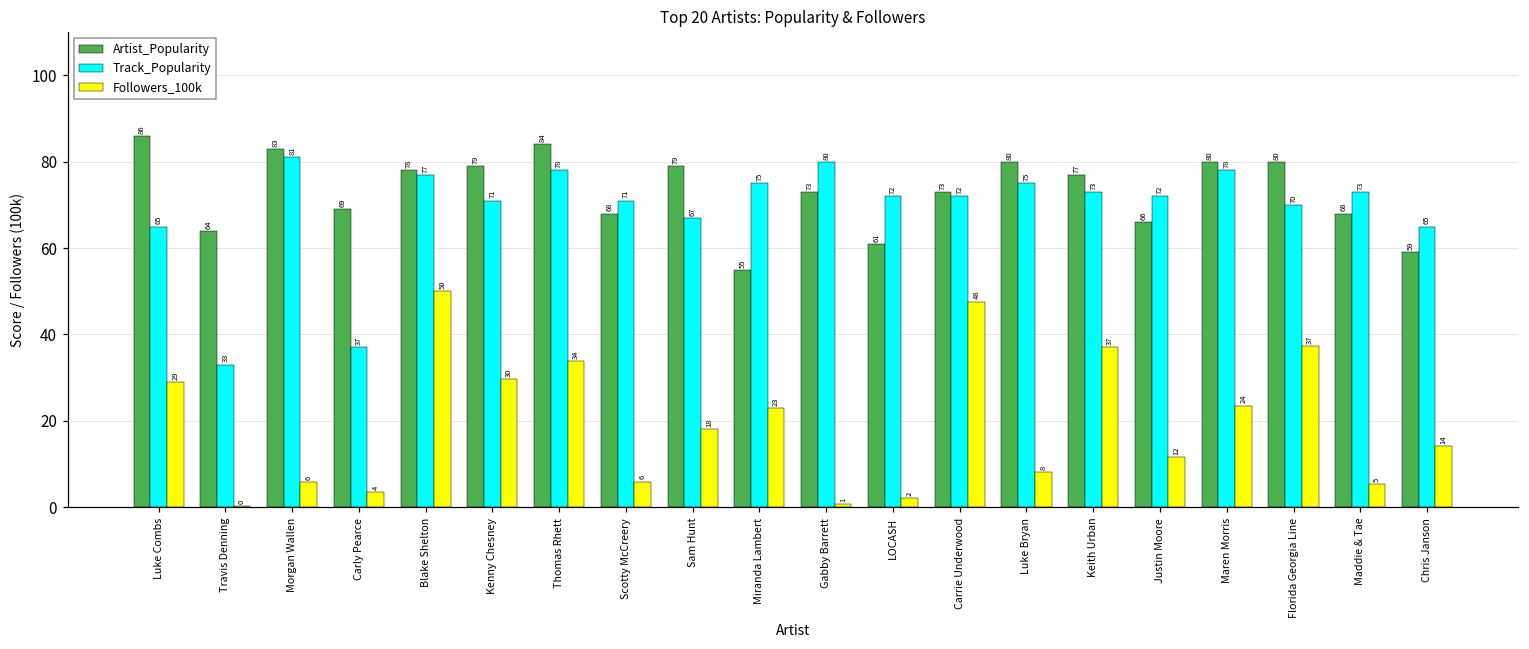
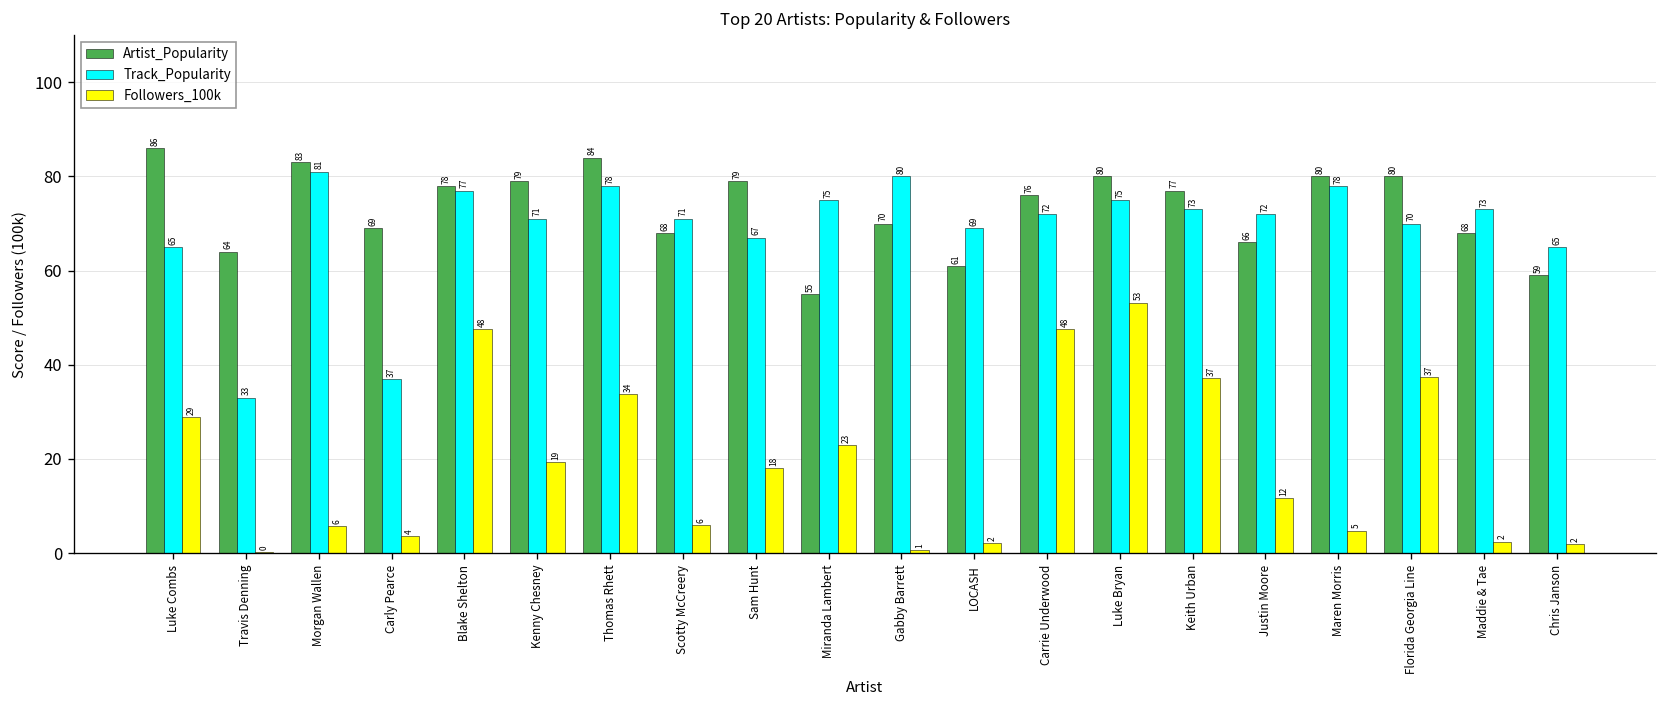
Followers_100k, Blake Shelton: 50 -> 48
Followers_100k, Kenny Chesney: 30 -> 19
Artist_Popularity, Gabby Barrett: 73 -> 70
Track_Popularity, LOCASH: 72 -> 69
Artist_Popularity, Carrie Underwood: 73 -> 76
Followers_100k, Luke Bryan: 8 -> 53
Followers_100k, Maren Morris: 24 -> 5
Followers_100k, Maddie & Tae: 5 -> 2
Followers_100k, Chris Janson: 14 -> 2
